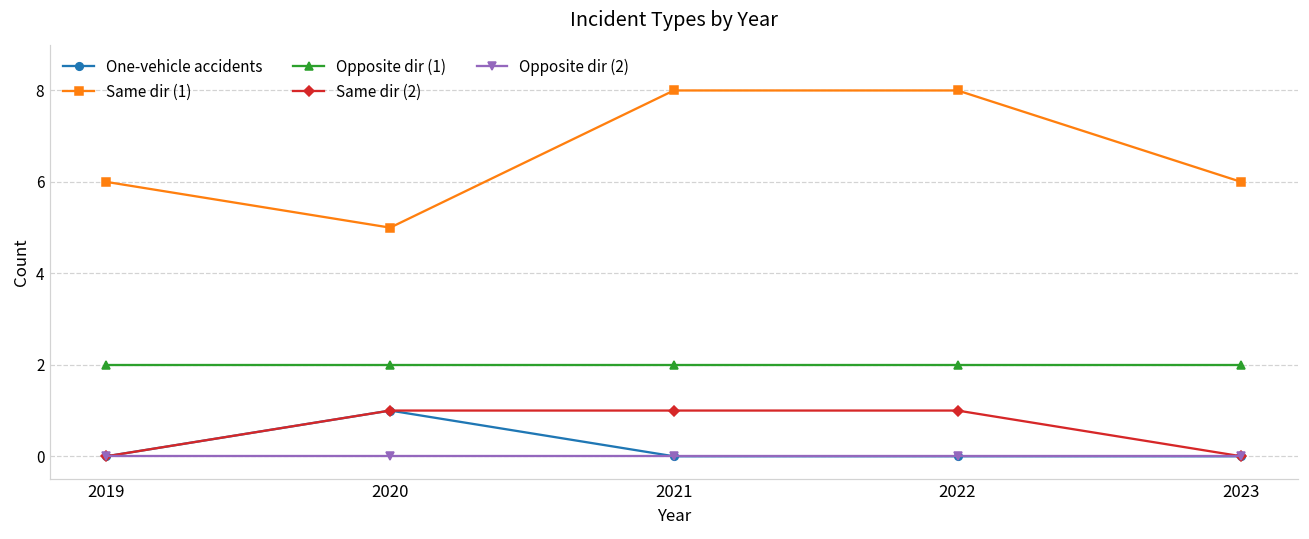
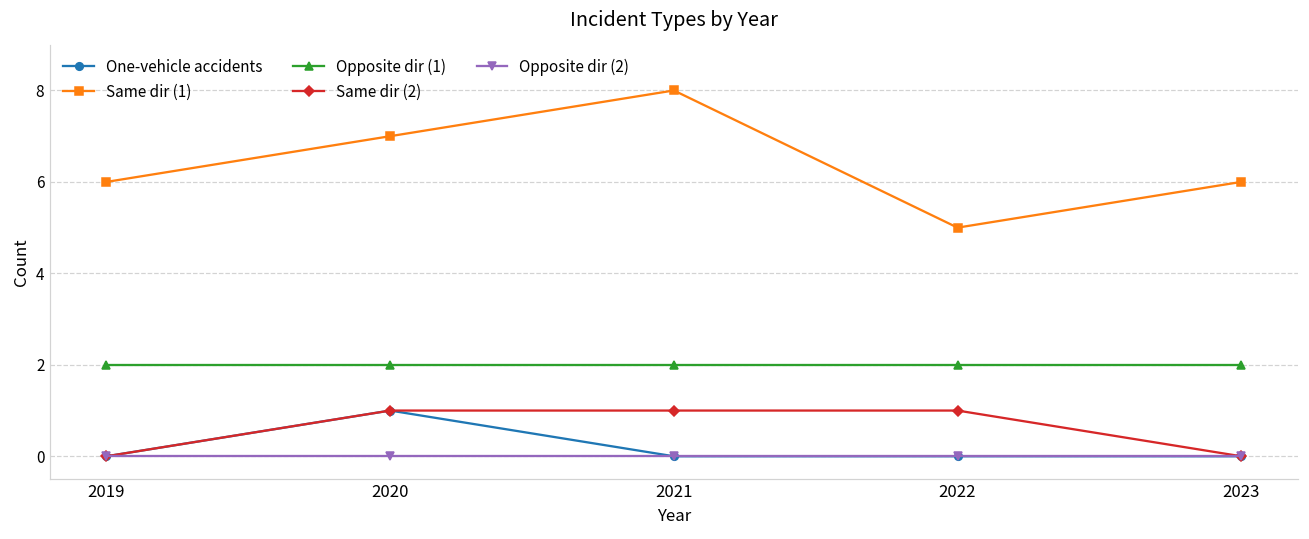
Same dir (1), 2020: 5 -> 7
Same dir (1), 2022: 8 -> 5
